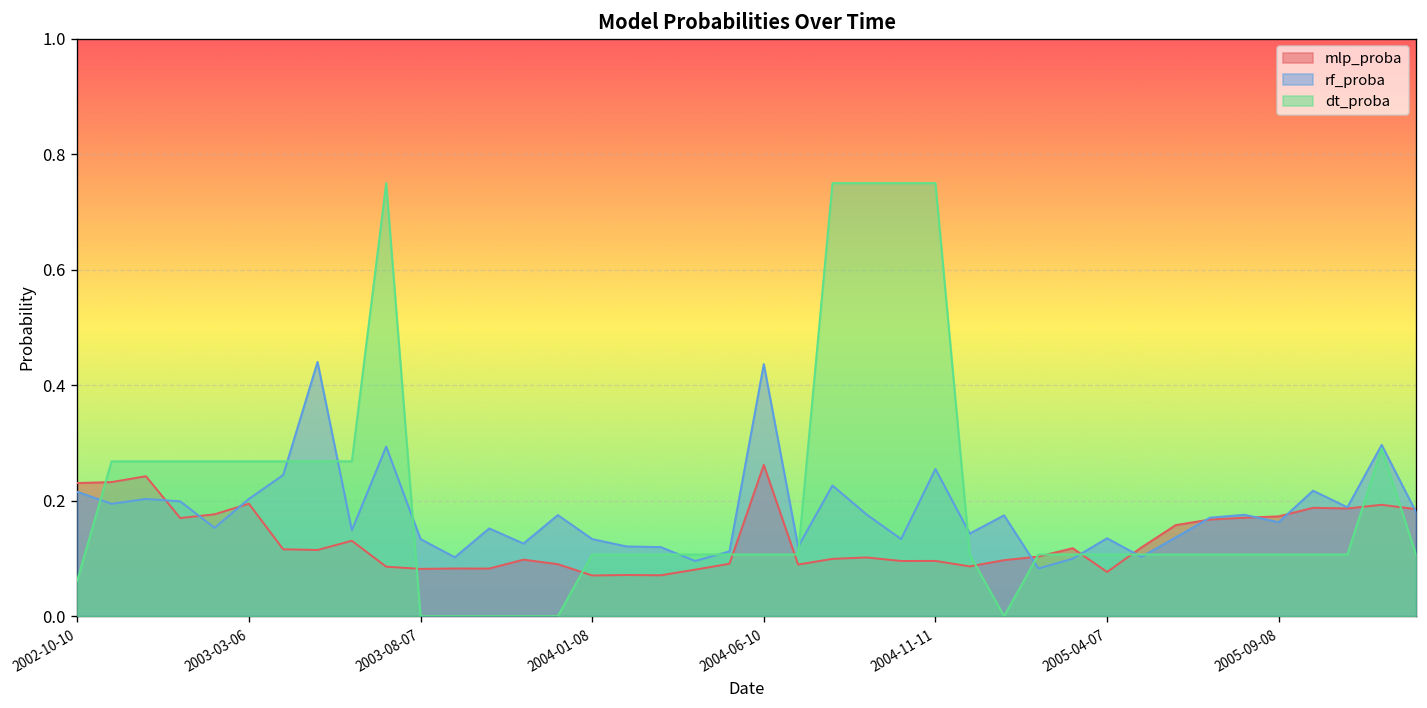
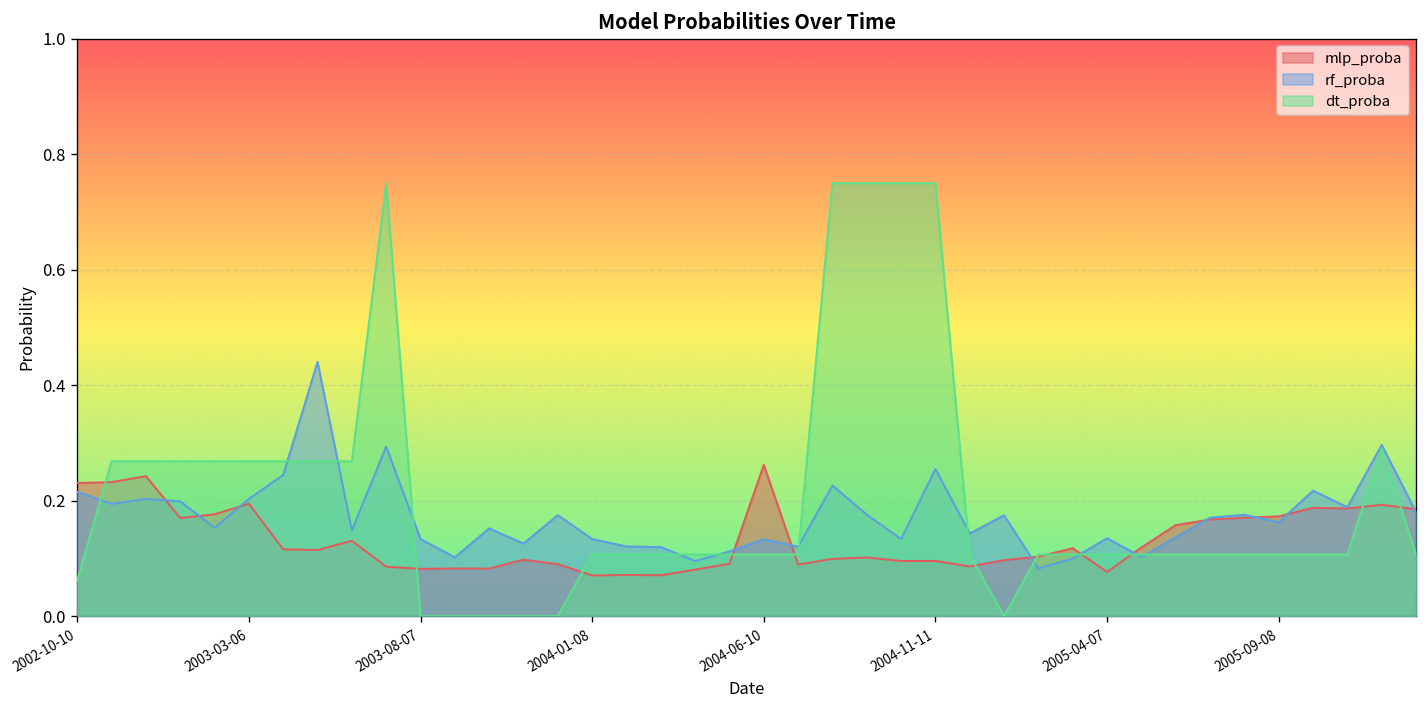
rf_proba, 2004-06-10: 0.44 -> 0.13
